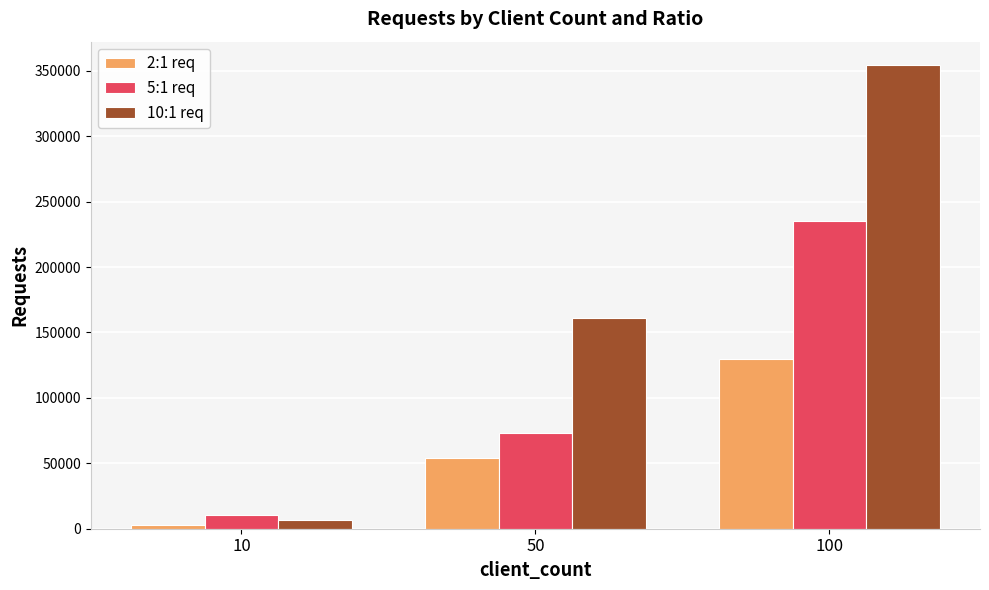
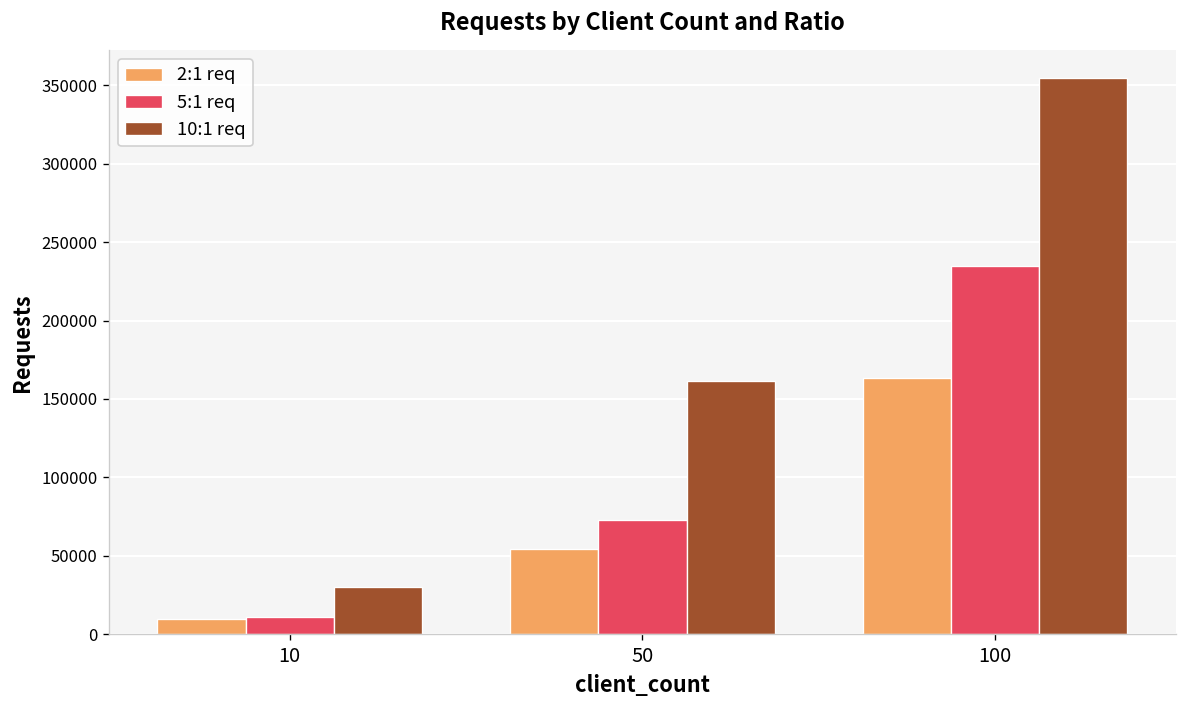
2:1 req, 10: 3000 -> 10000
10:1 req, 10: 7000 -> 30000
2:1 req, 100: 130000 -> 163000
